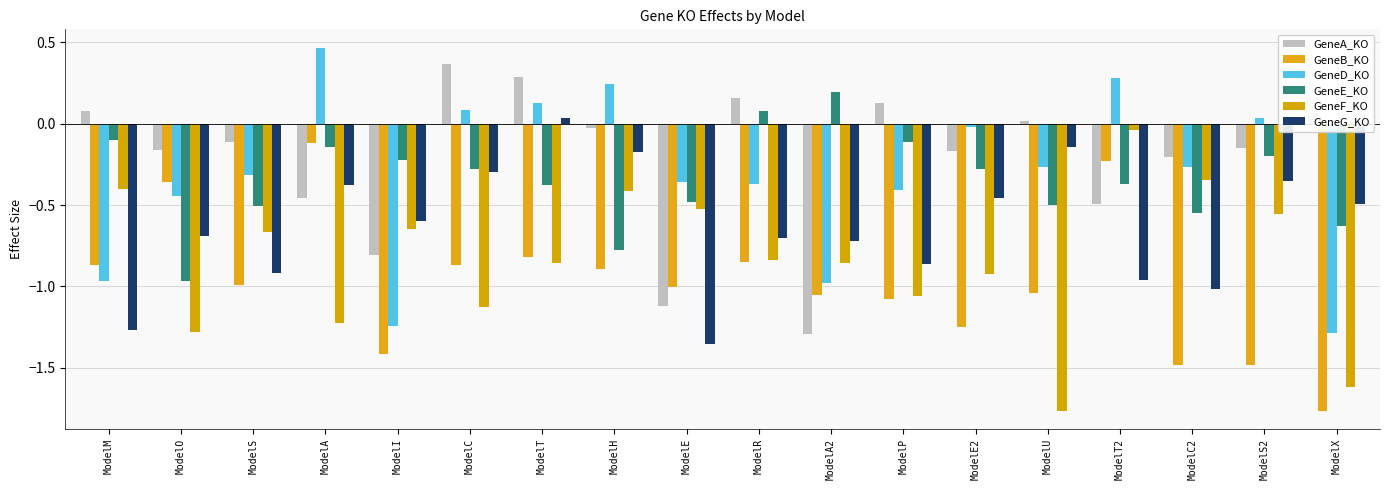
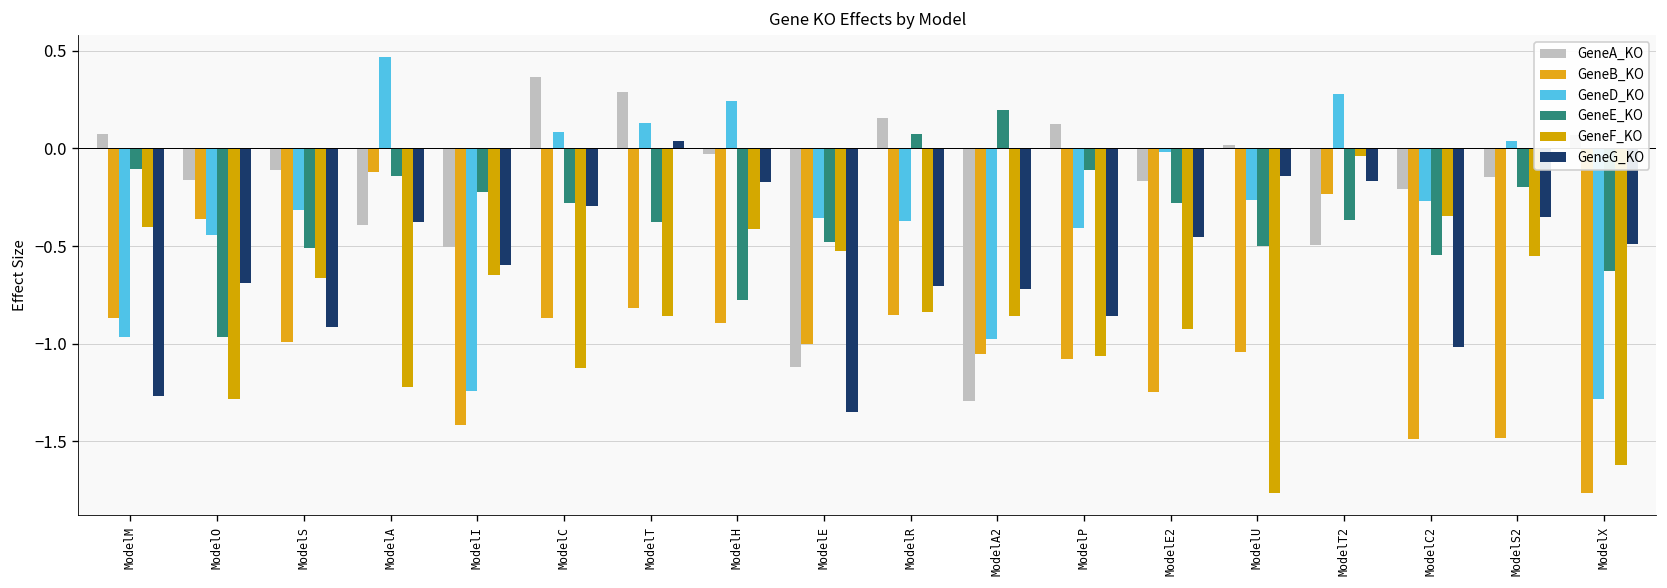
GeneA_KO, ModelA: -0.46 -> -0.39
GeneA_KO, ModelI: -0.80 -> -0.51
GeneG_KO, ModelT2: -0.96 -> -0.17
